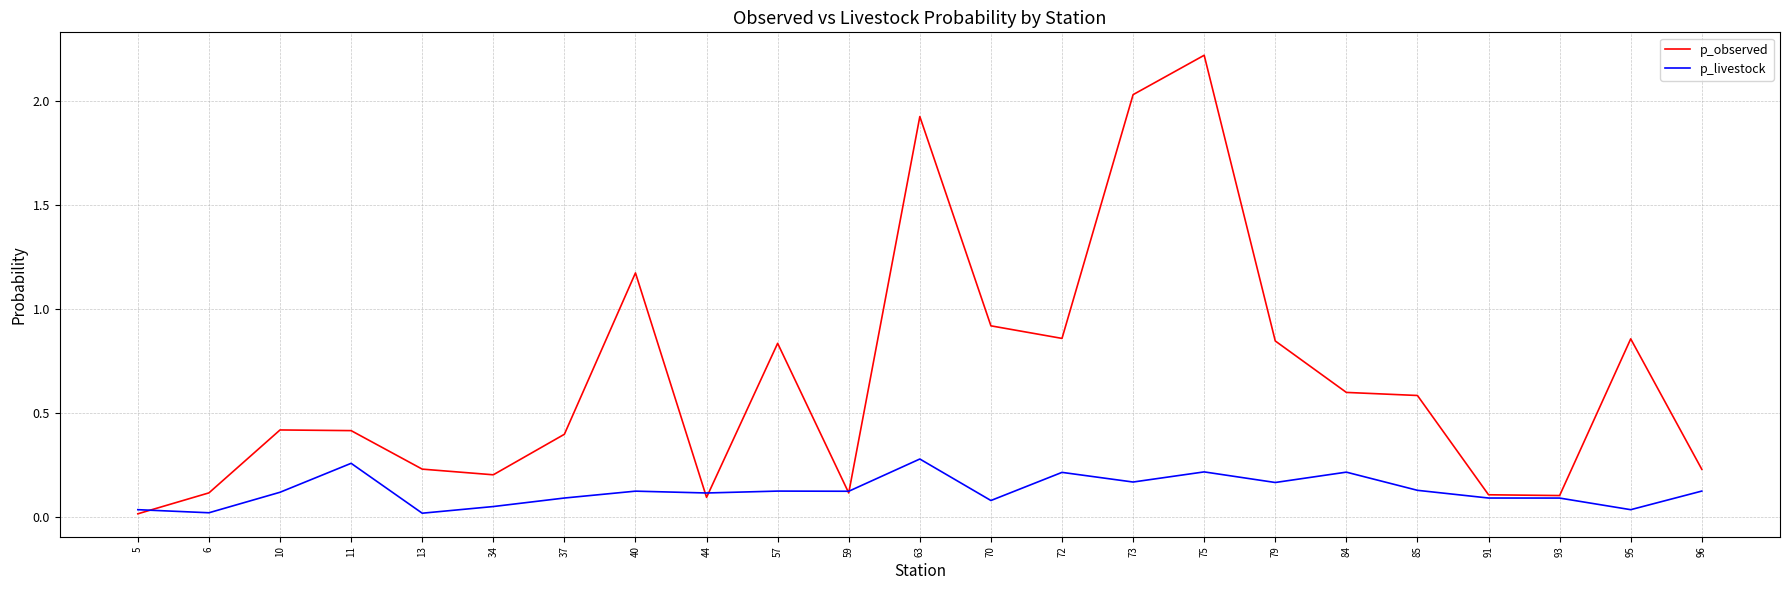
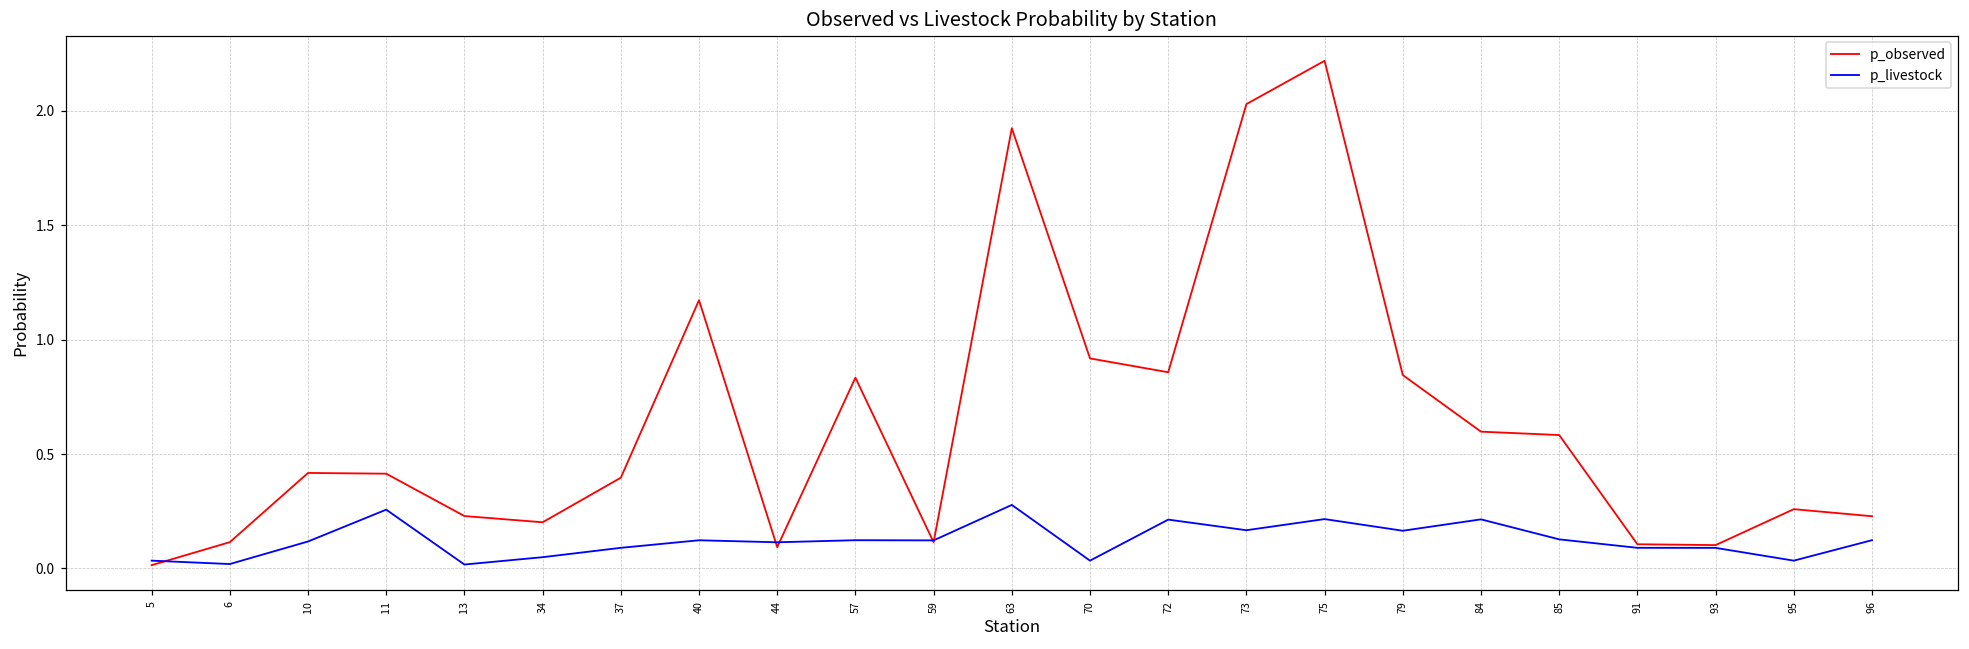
p_livestock, 70: 0.08 -> 0.03
p_observed, 95: 0.86 -> 0.26
